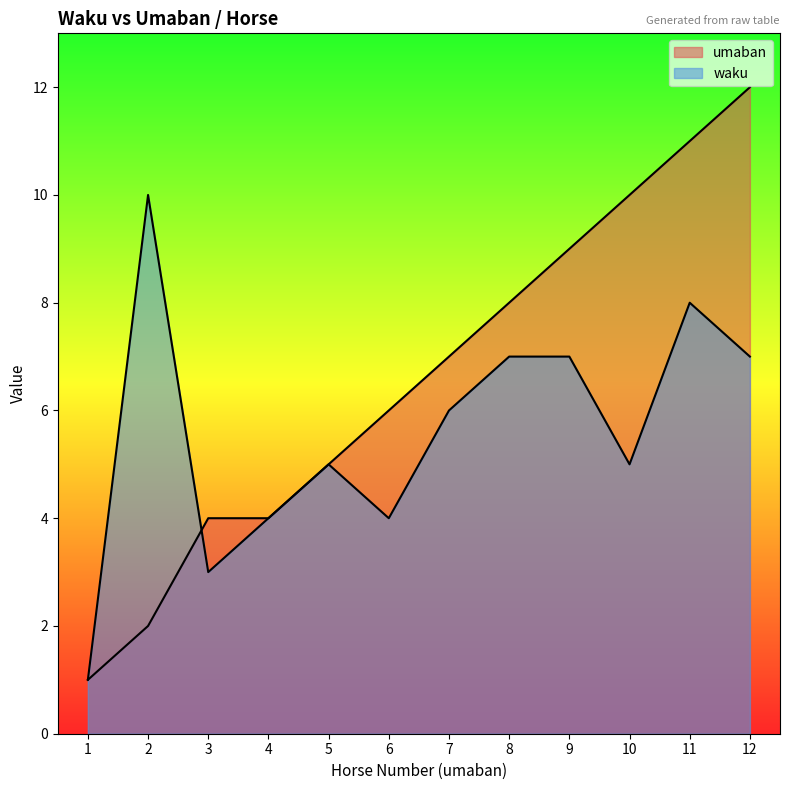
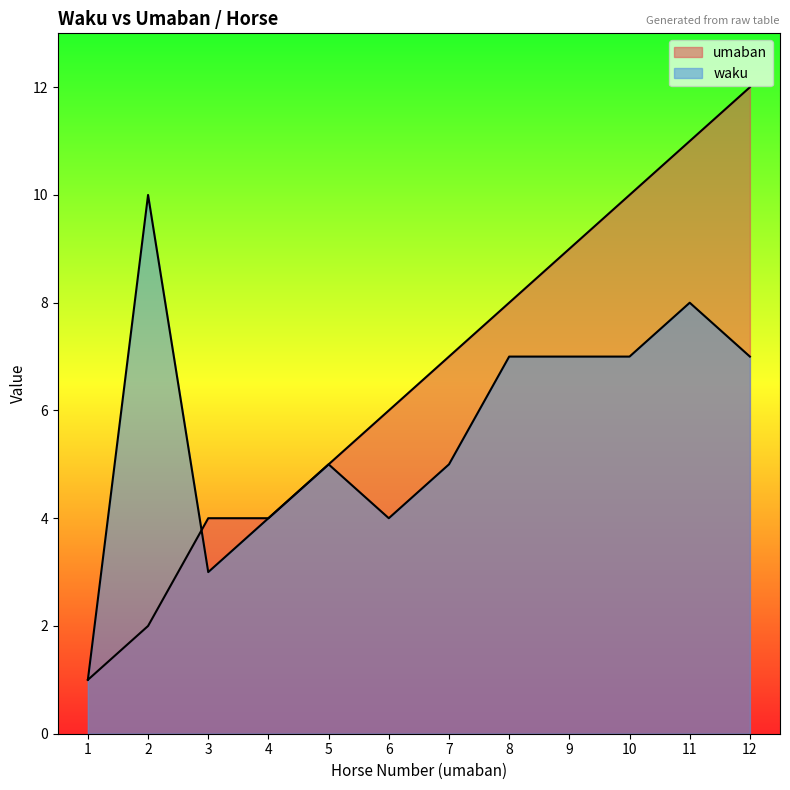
waku, 7: 6 -> 5
waku, 10: 5 -> 7
